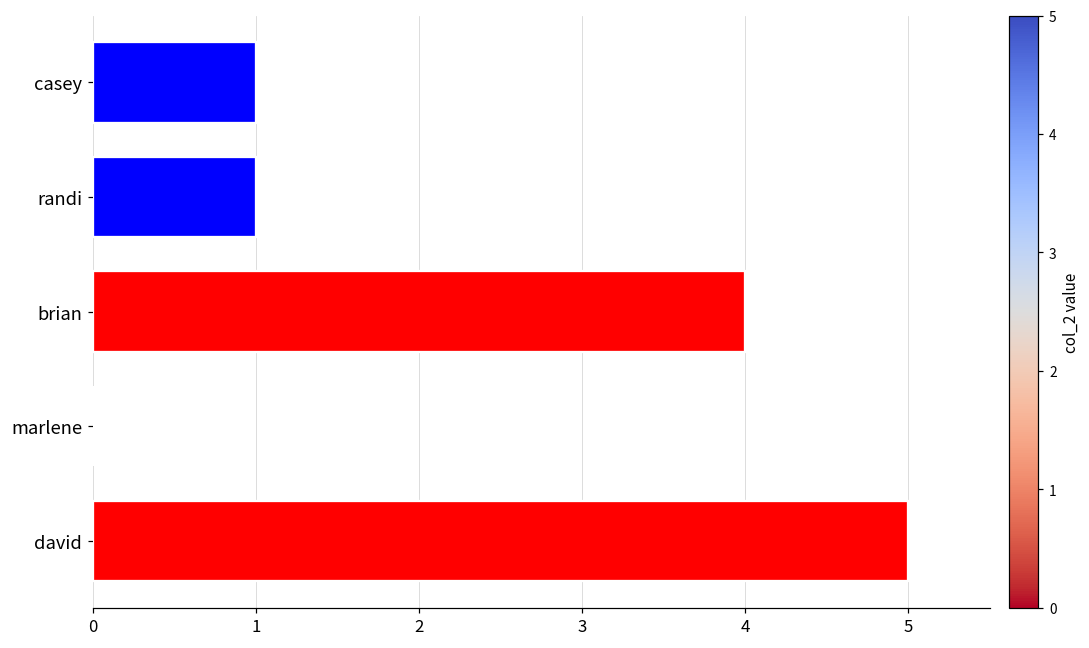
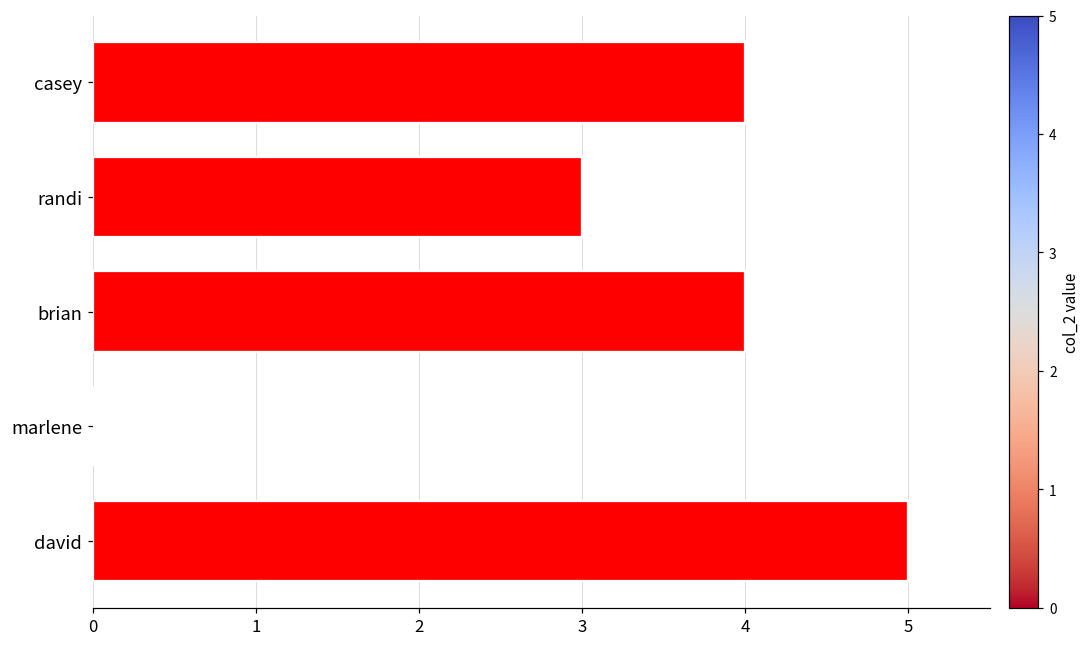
casey: 1 -> 4
randi: 1 -> 3
